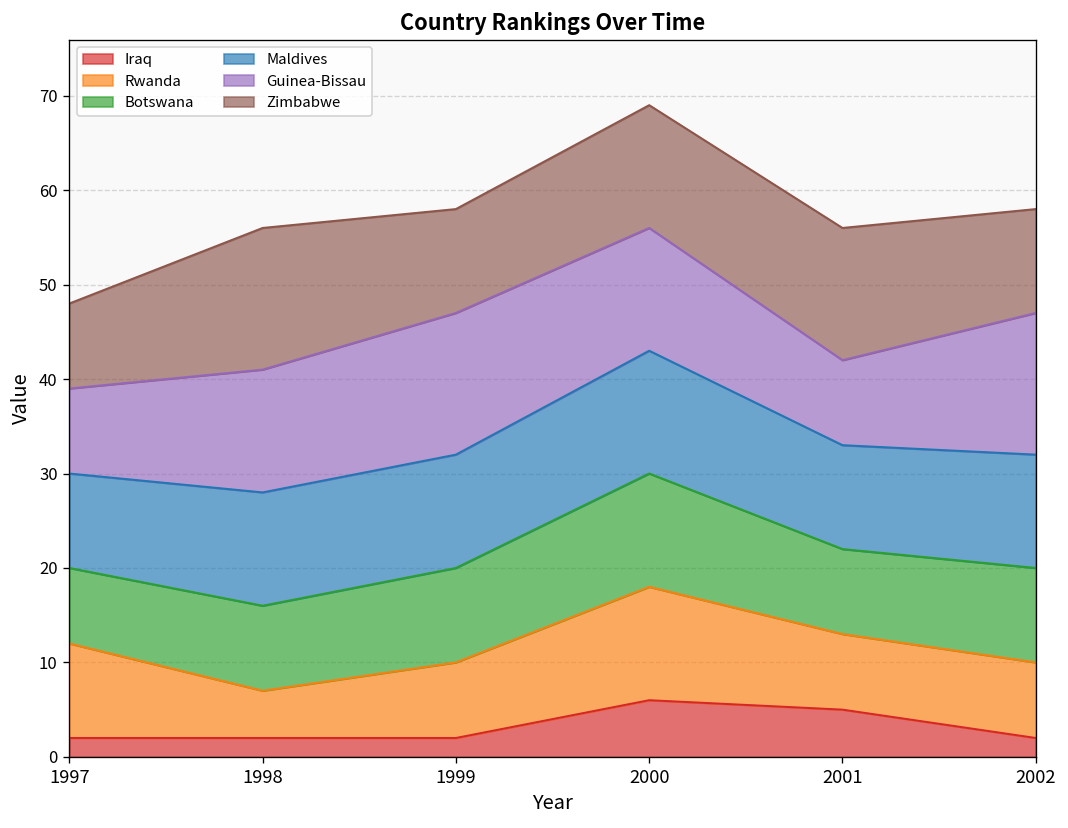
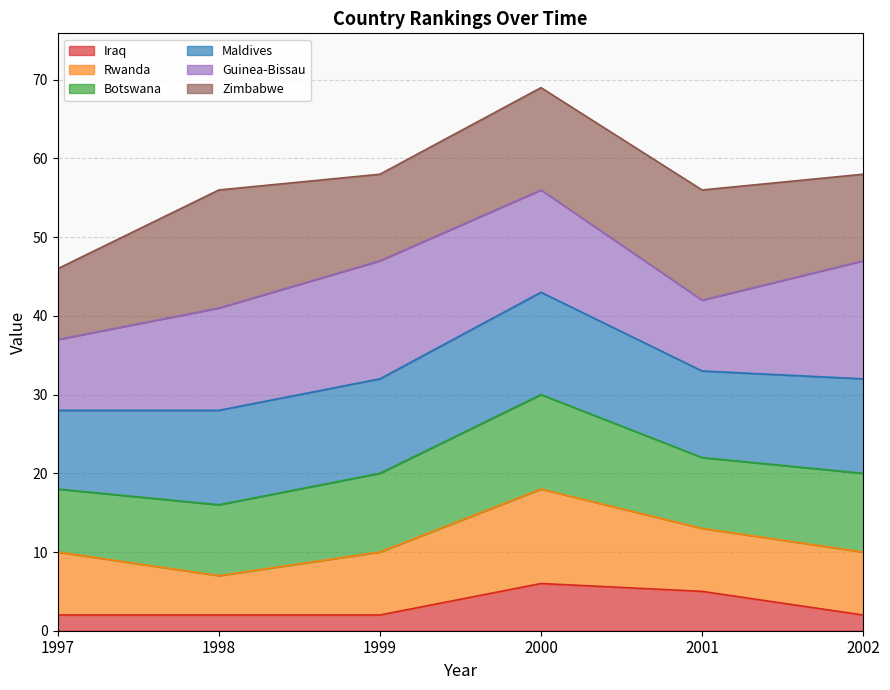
Rwanda, 1997: 10 -> 8
